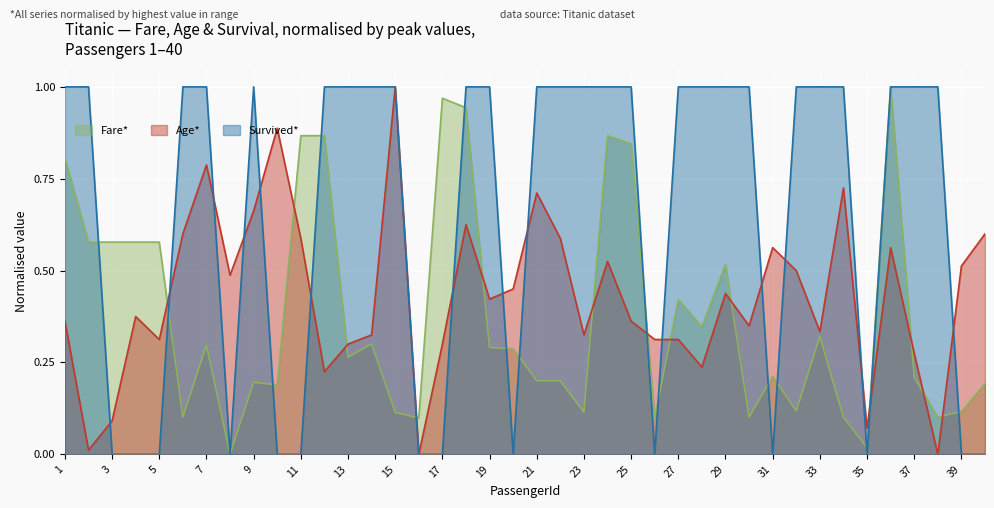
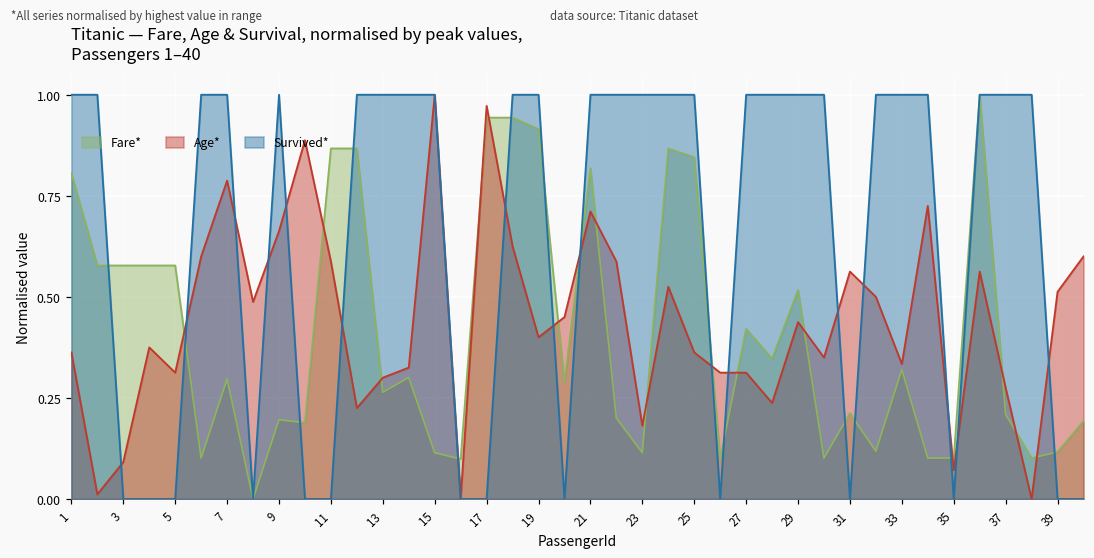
Fare*, 17: 0.97 -> 0.94
Age*, 17: 0.30 -> 0.97
Fare*, 19: 0.29 -> 0.91
Age*, 19: 0.42 -> 0.40
Fare*, 21: 0.20 -> 0.82
Age*, 23: 0.33 -> 0.18
Fare*, 35: 0.02 -> 0.10
